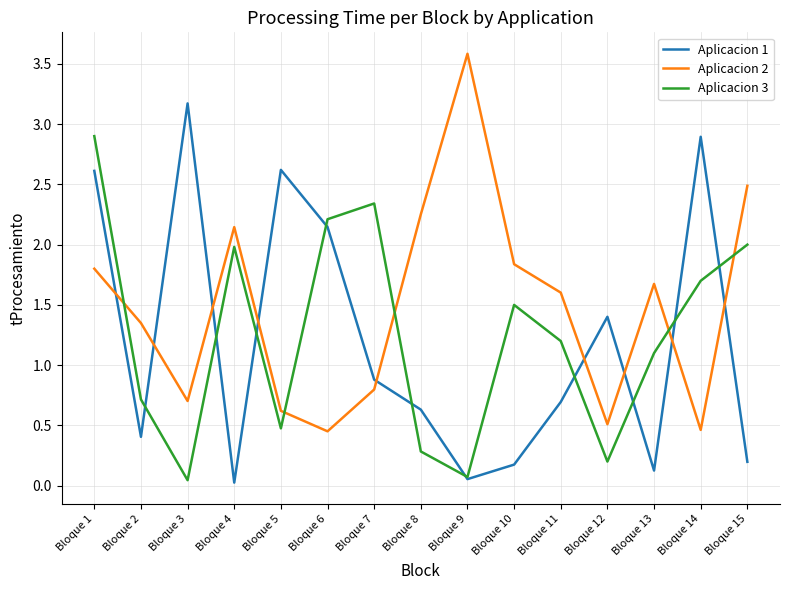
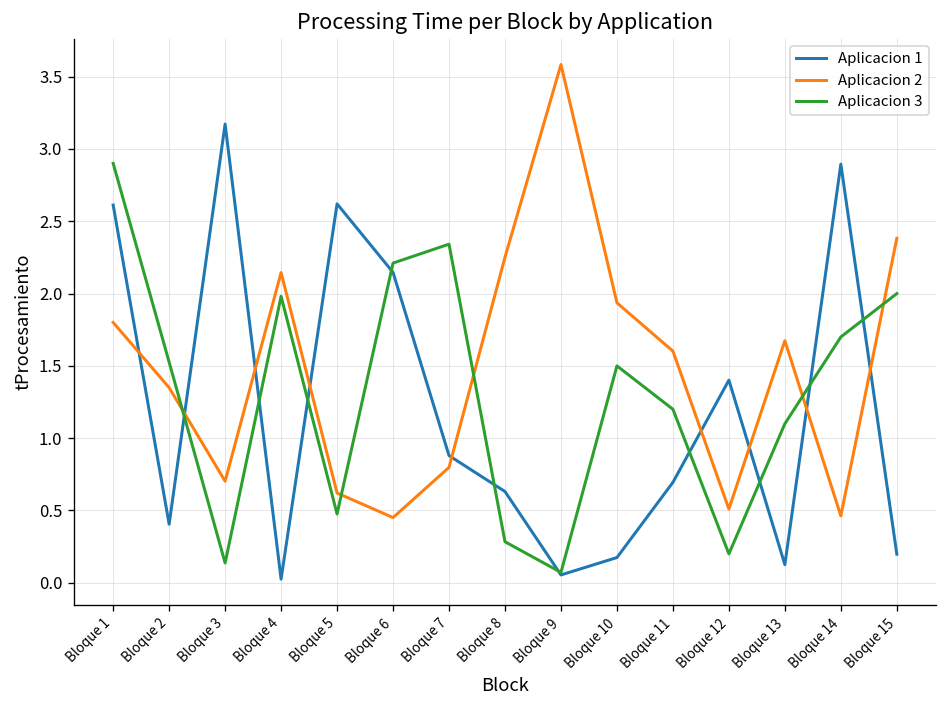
Aplicacion 3, Bloque 2: 0.72 -> 1.53
Aplicacion 3, Bloque 3: 0.05 -> 0.14
Aplicacion 2, Bloque 10: 1.84 -> 1.94
Aplicacion 2, Bloque 15: 2.49 -> 2.38
